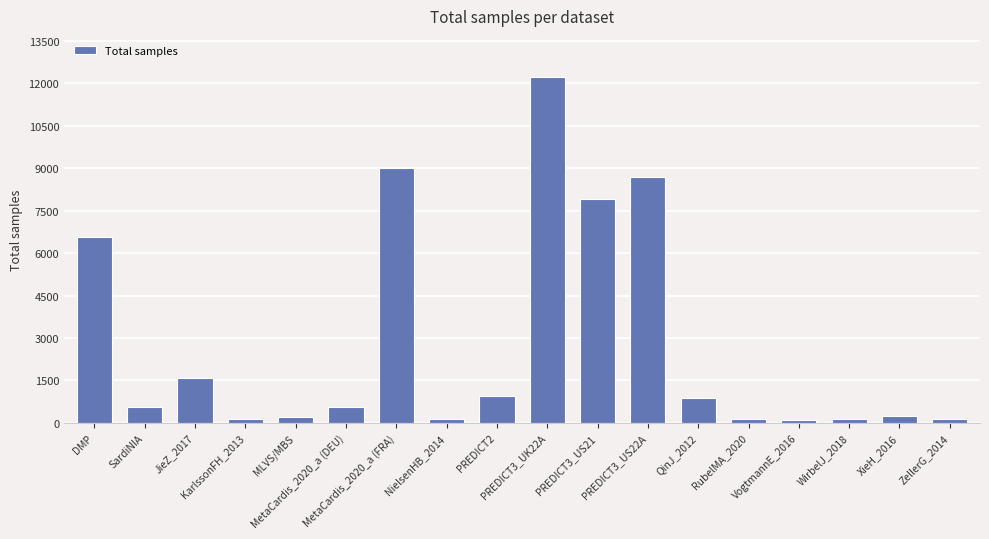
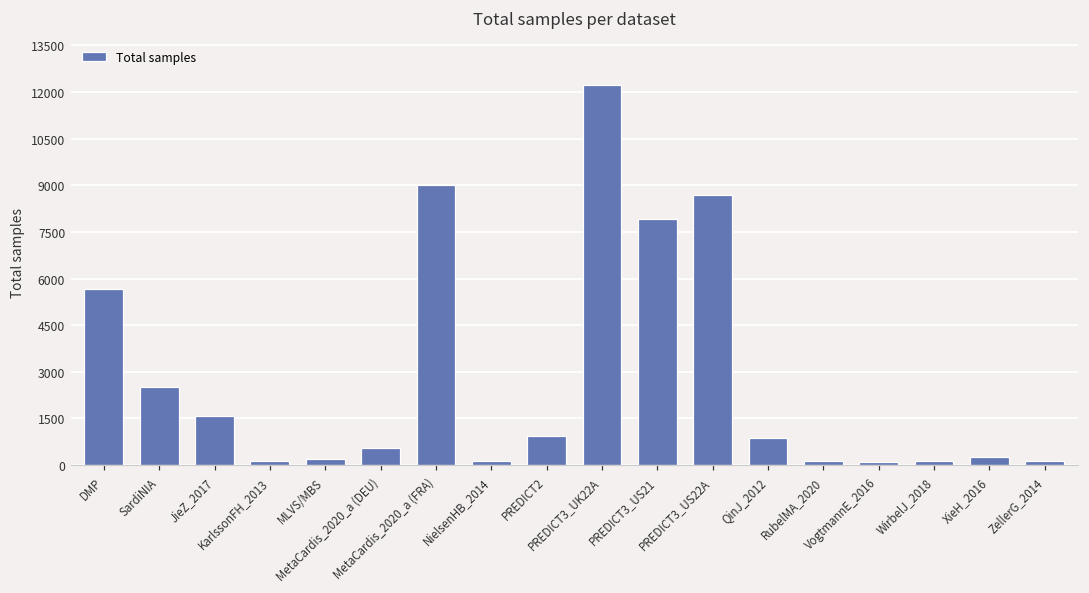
DMP: 6600 -> 5700
SardiNIA: 600 -> 2500
